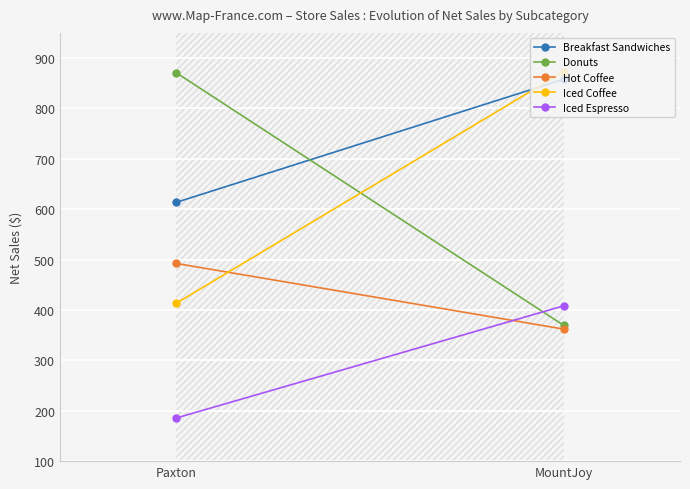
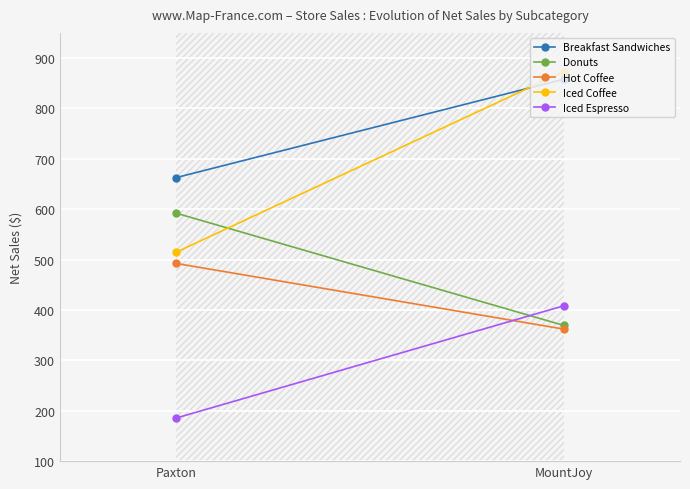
Breakfast Sandwiches, Paxton: 610 -> 660
Donuts, Paxton: 870 -> 590
Iced Coffee, Paxton: 410 -> 510
